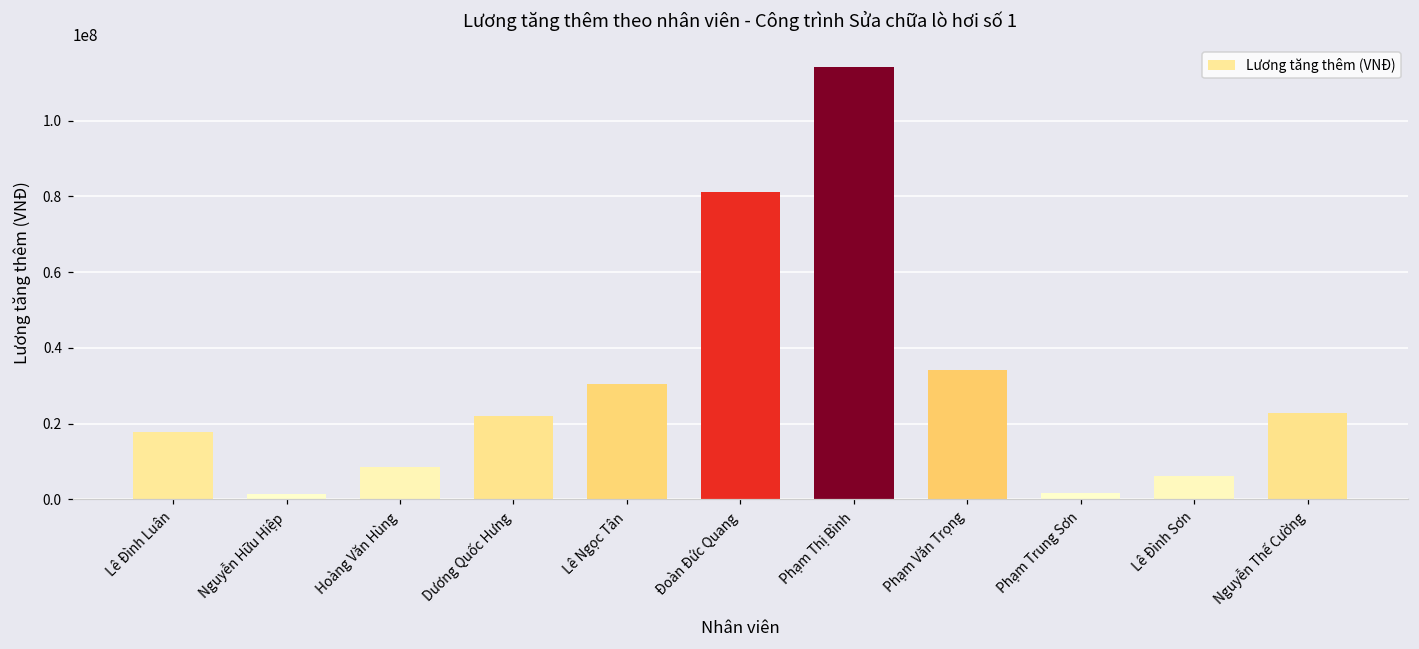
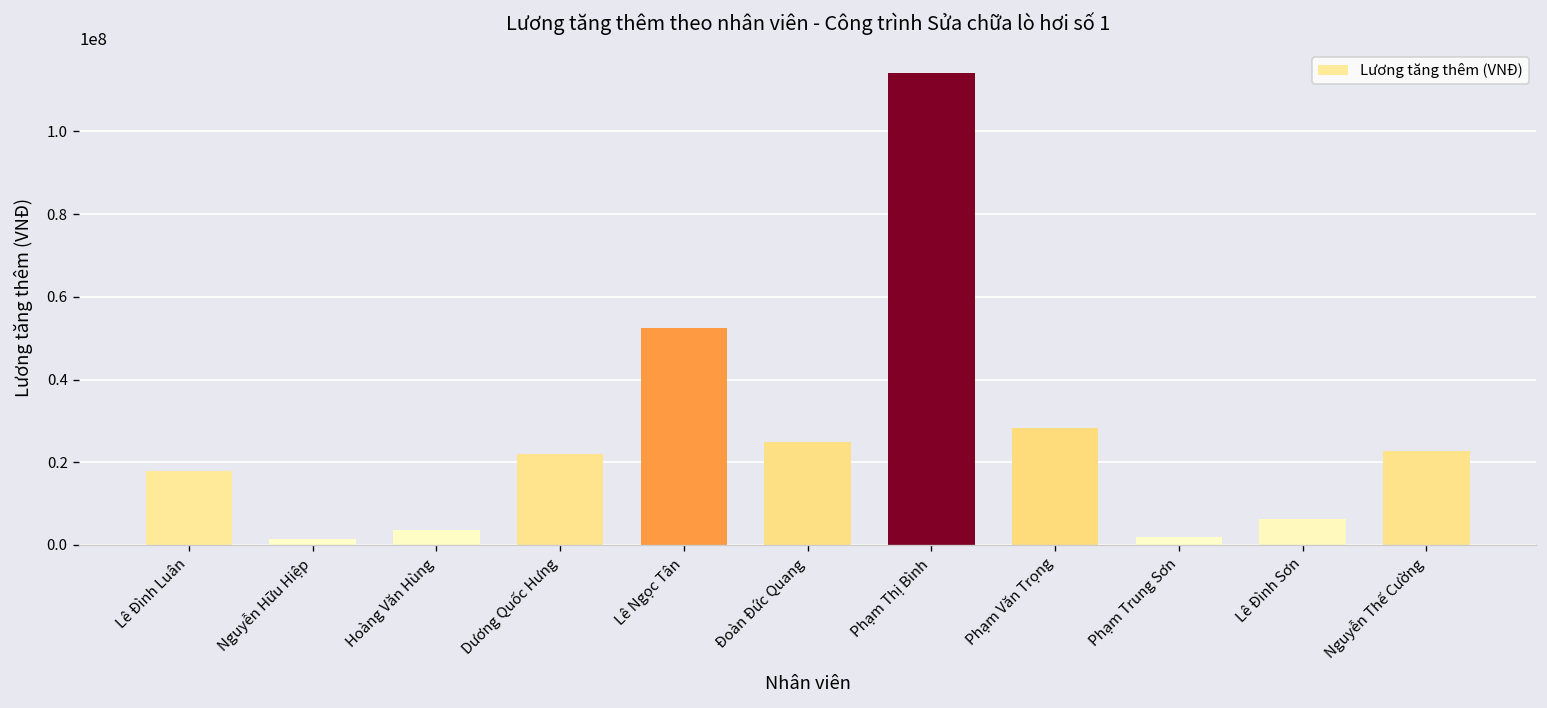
Hoàng Văn Hùng: 9000000 -> 4000000
Lê Ngọc Tân: 30000000 -> 53000000
Đoàn Đức Quang: 81000000 -> 25000000
Phạm Văn Trọng: 34000000 -> 28000000
